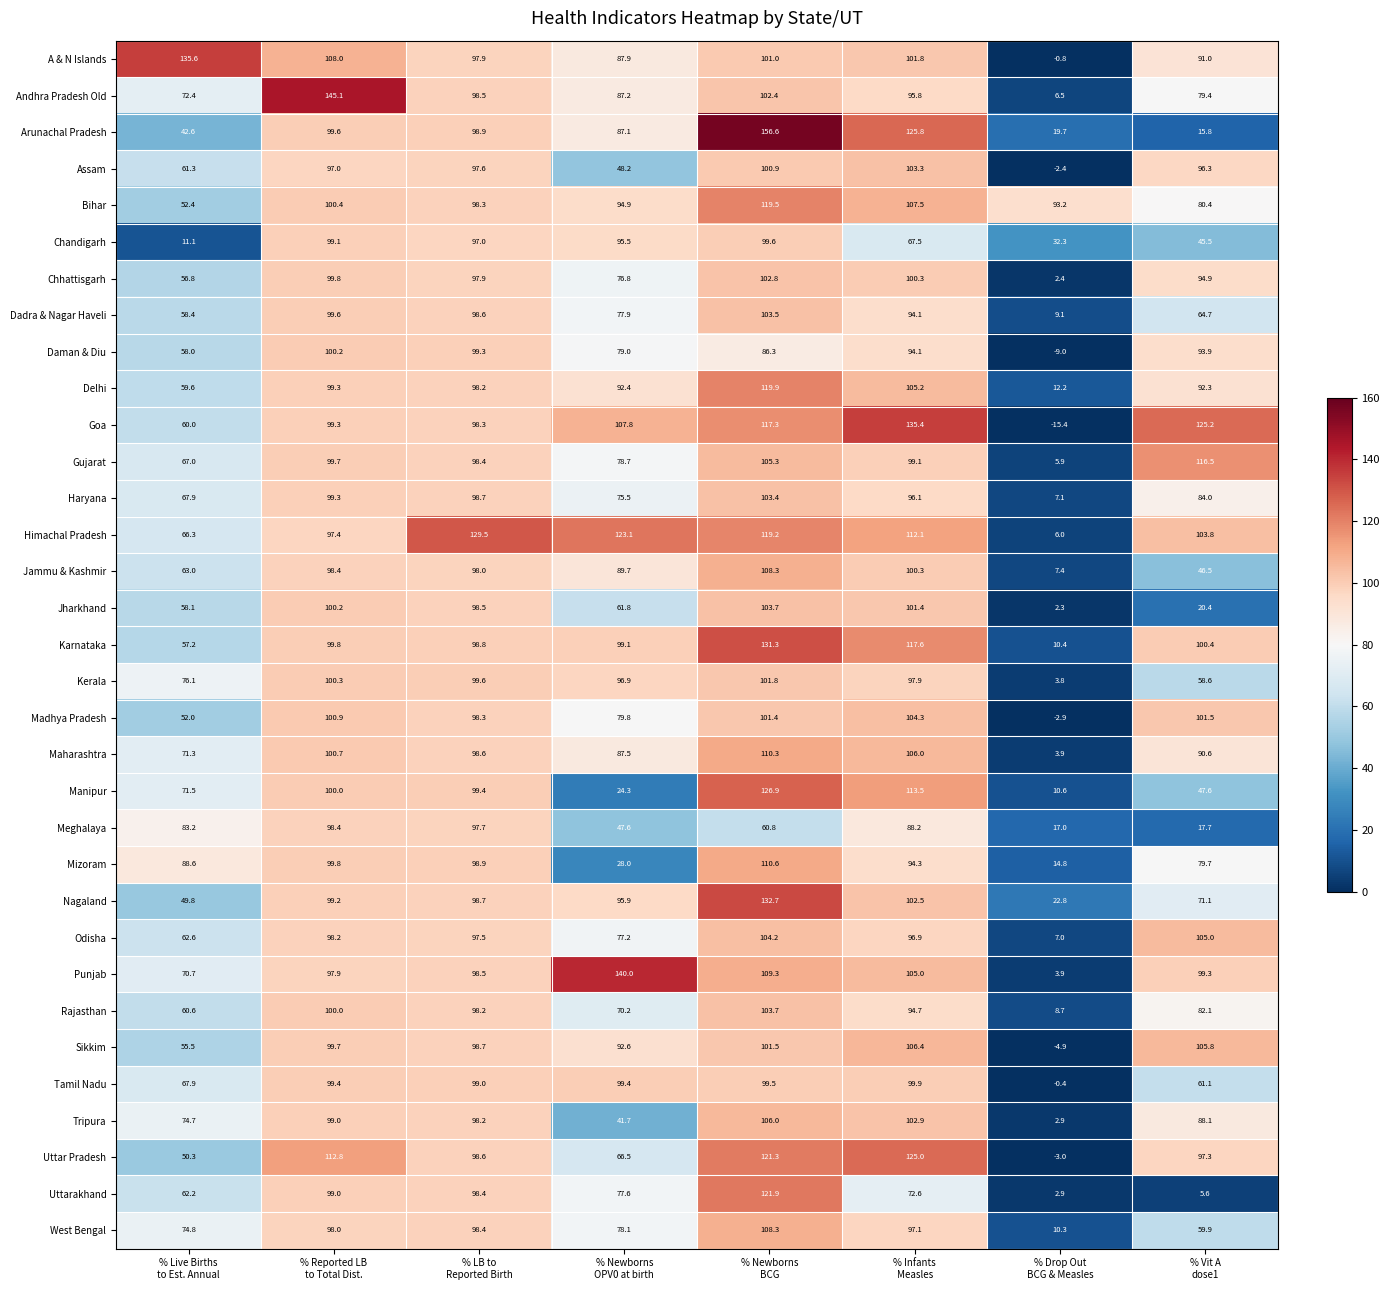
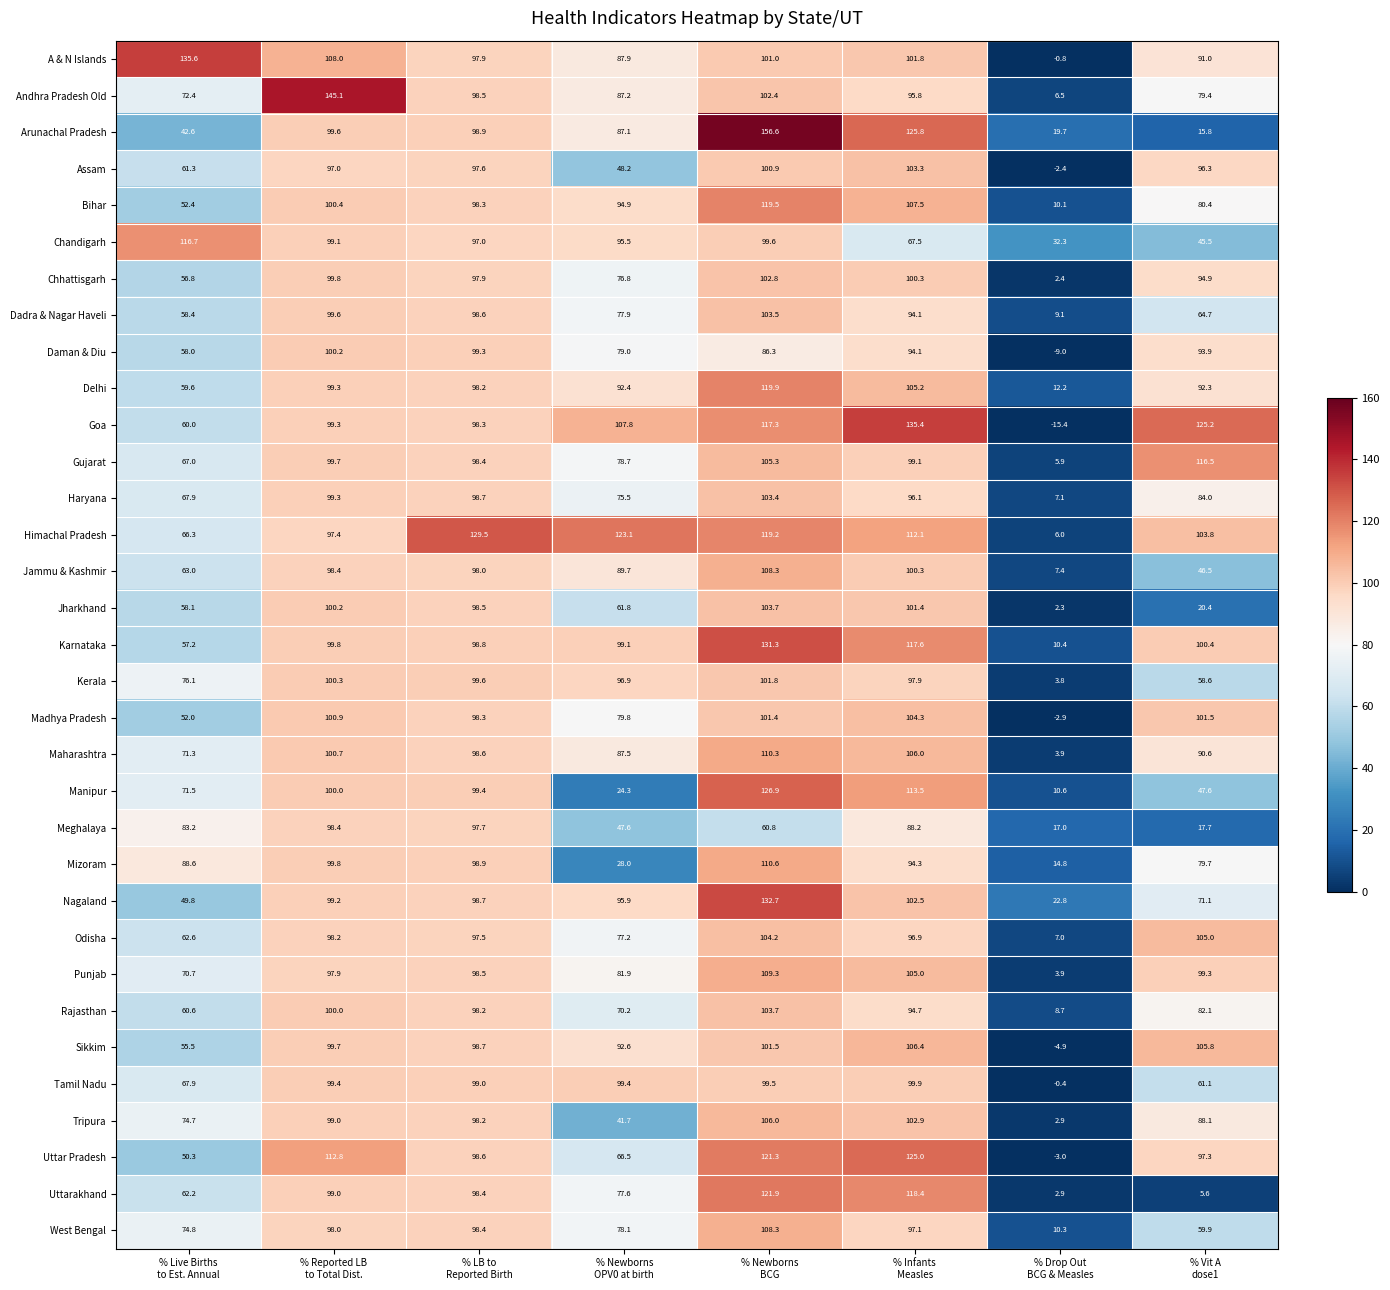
Bihar, % Drop Out BCG & Measles: 93.2 -> 10.1
Chandigarh, % Live Births to Est. Annual: 11.1 -> 116.7
Punjab, % Newborns OPV0 at birth: 140.0 -> 81.9
Uttarakhand, % Infants Measles: 72.6 -> 118.4
